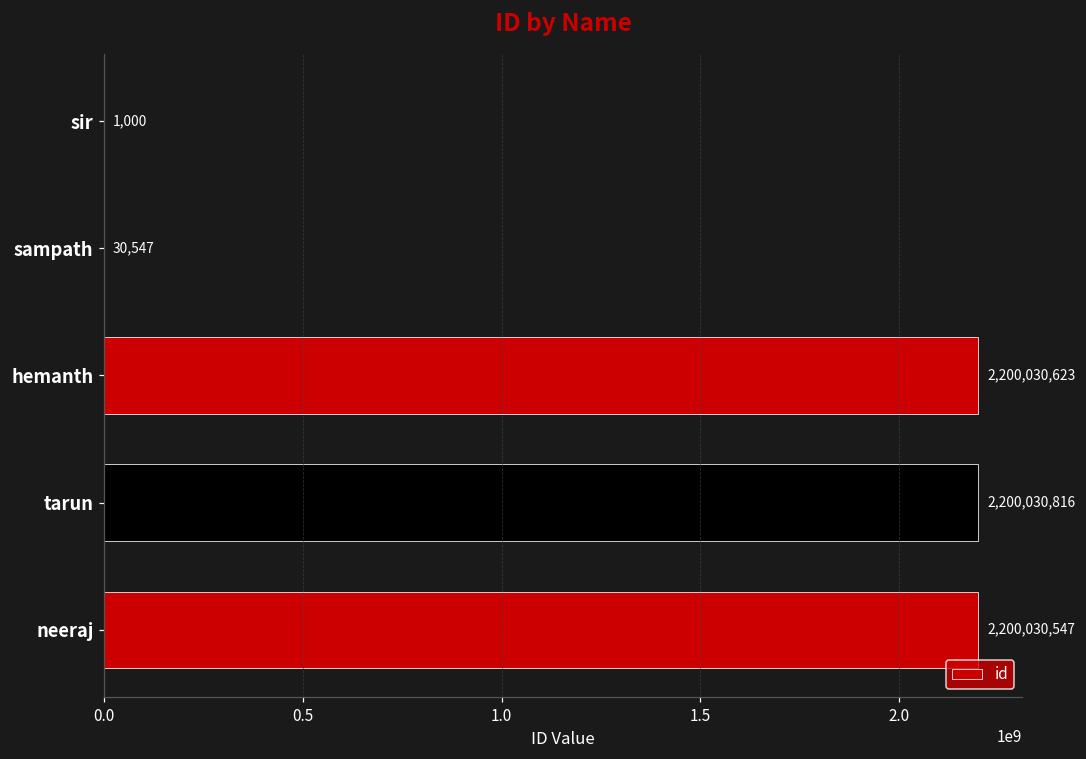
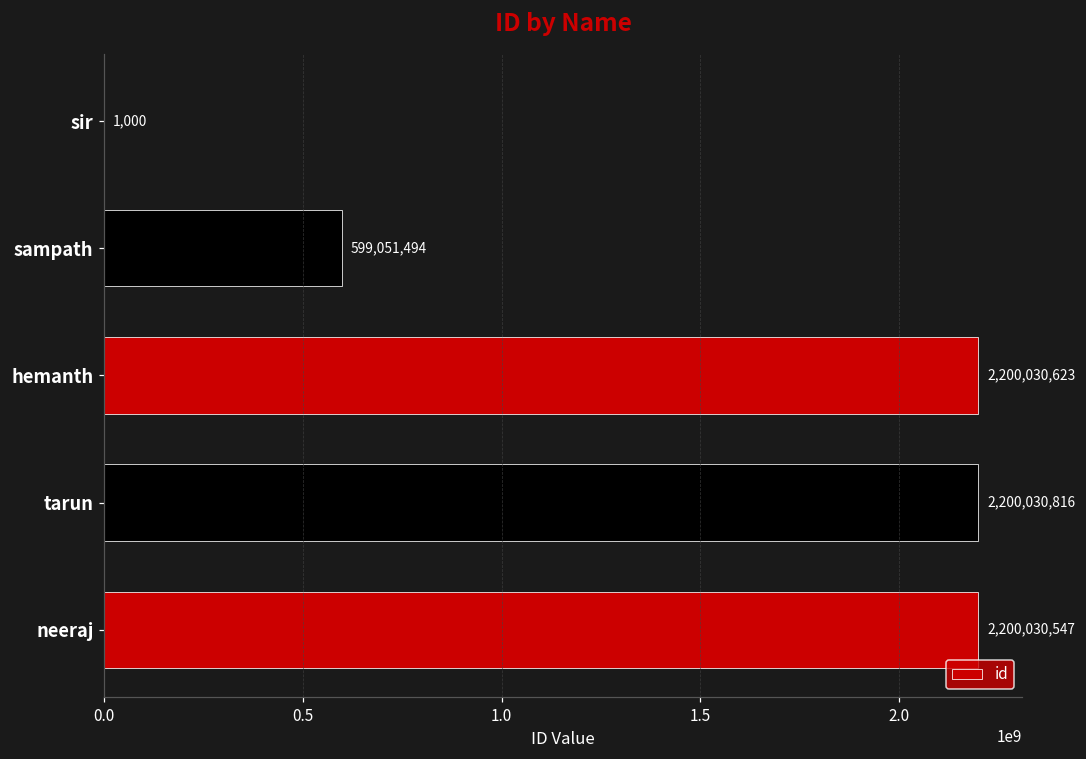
sampath: 30,547 -> 599,051,494
